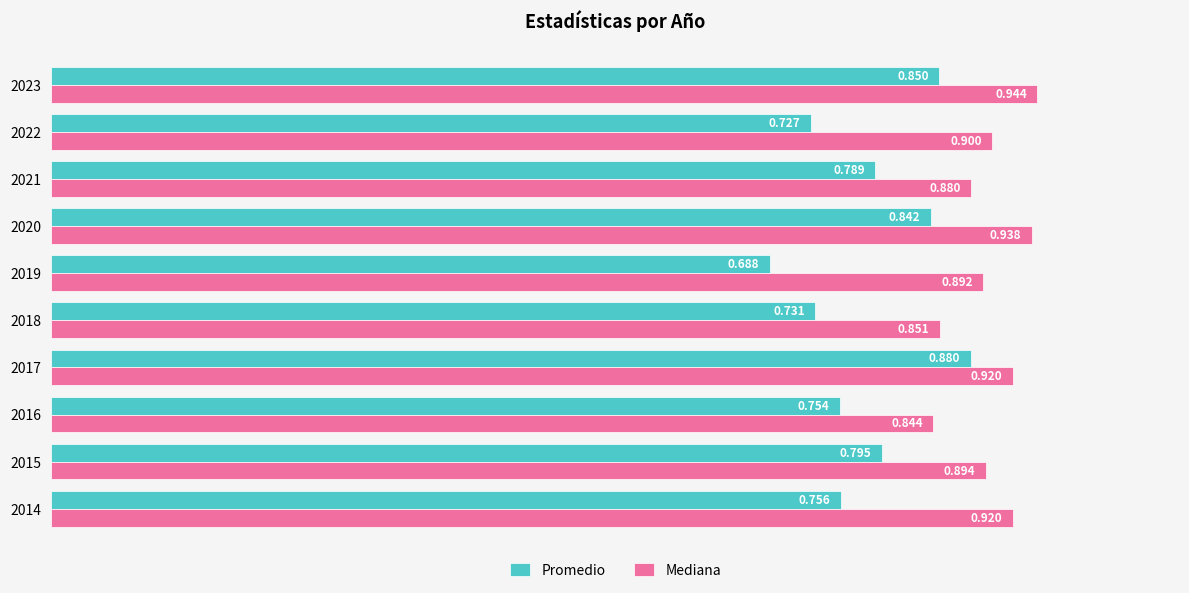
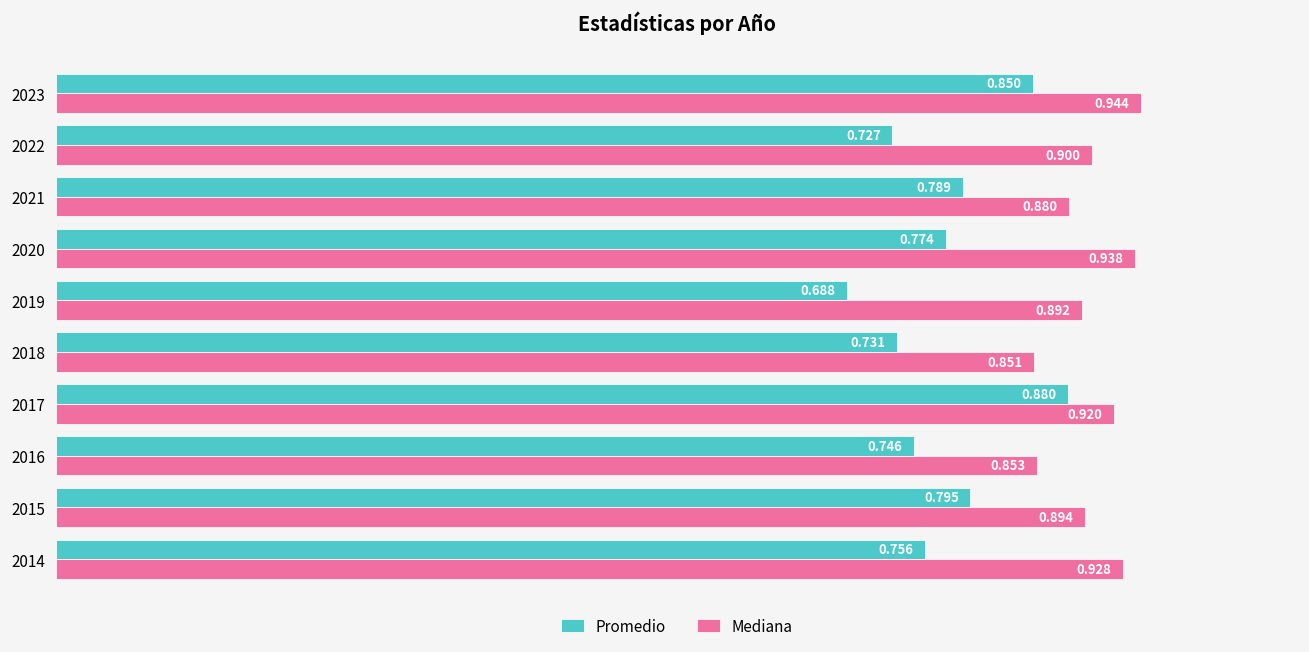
Promedio, 2020: 0.842 -> 0.774
Promedio, 2016: 0.754 -> 0.746
Mediana, 2016: 0.844 -> 0.853
Mediana, 2014: 0.920 -> 0.928
